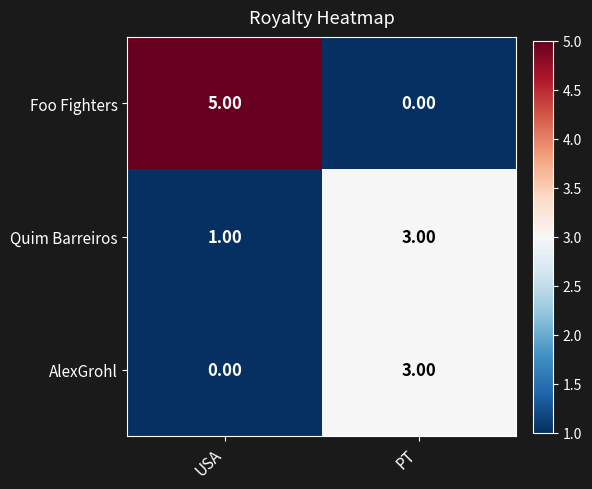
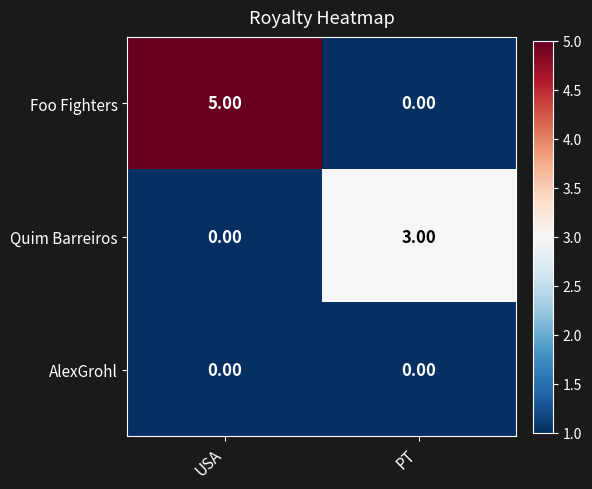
Quim Barreiros, USA: 1.00 -> 0.00
AlexGrohl, PT: 3.00 -> 0.00
